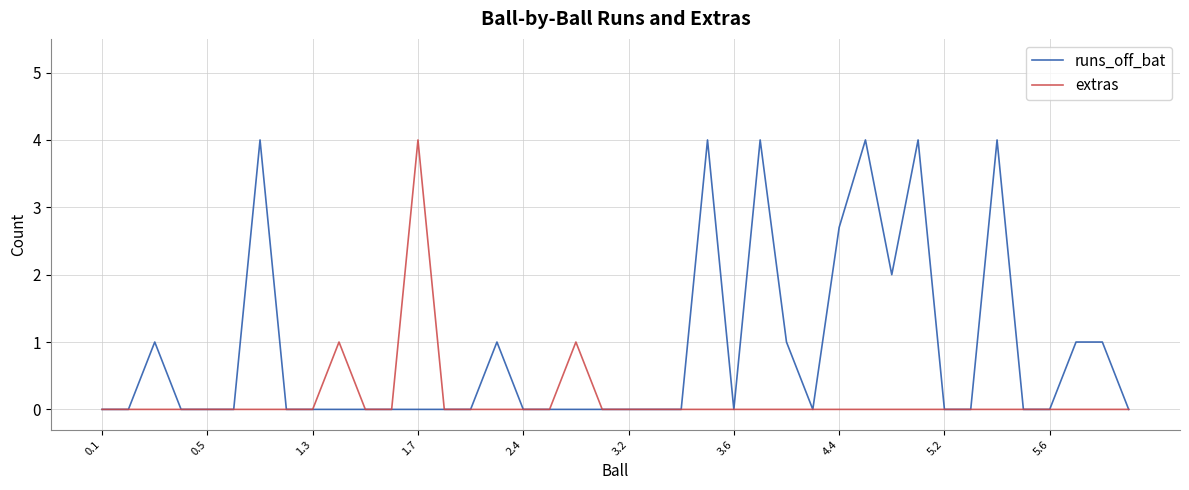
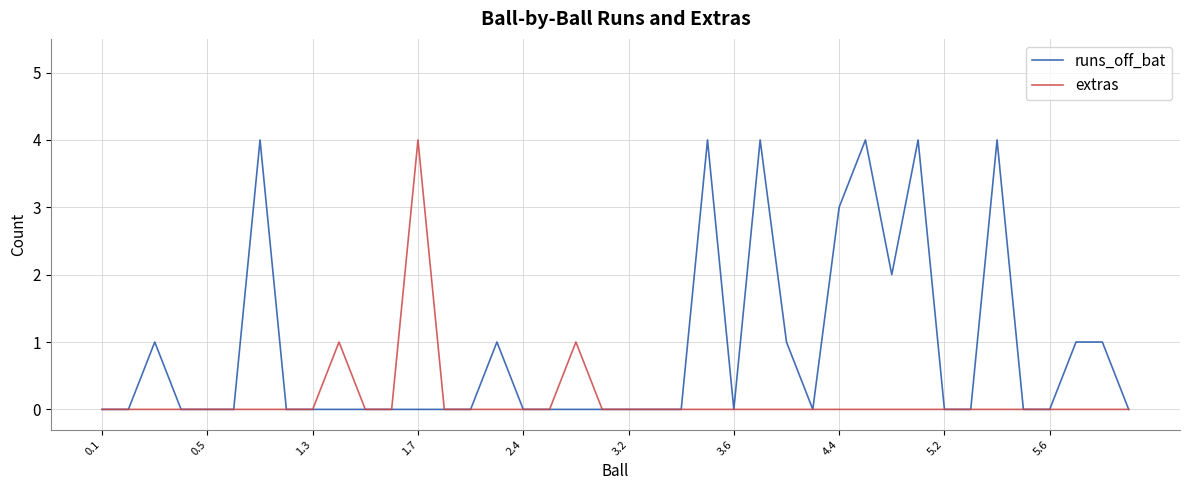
runs_off_bat, 4.4: 2.7 -> 3.0
